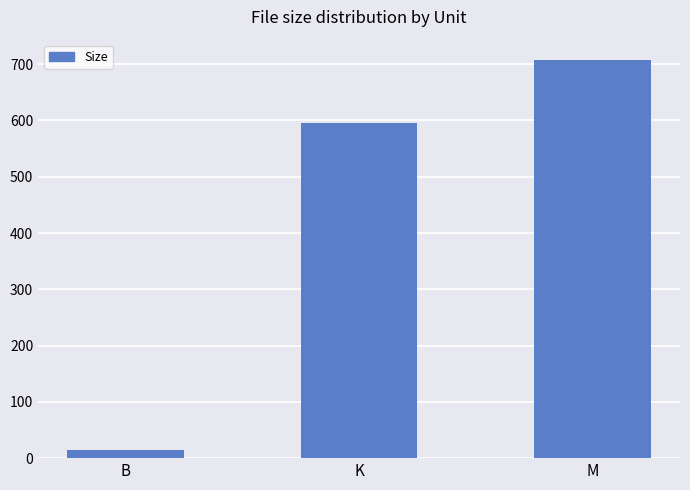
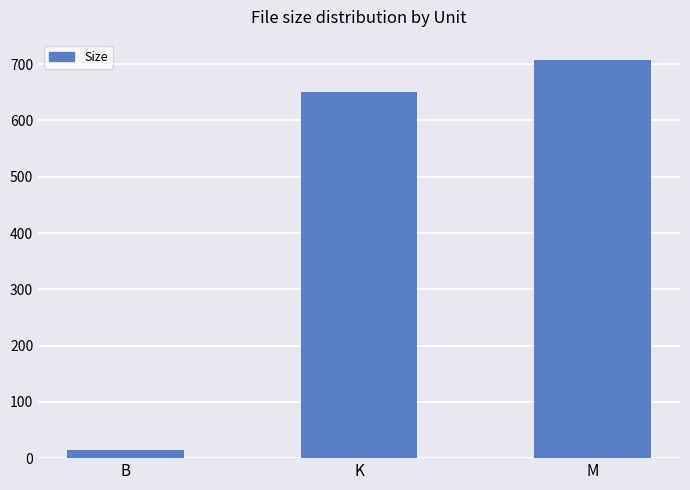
K: 600 -> 650
